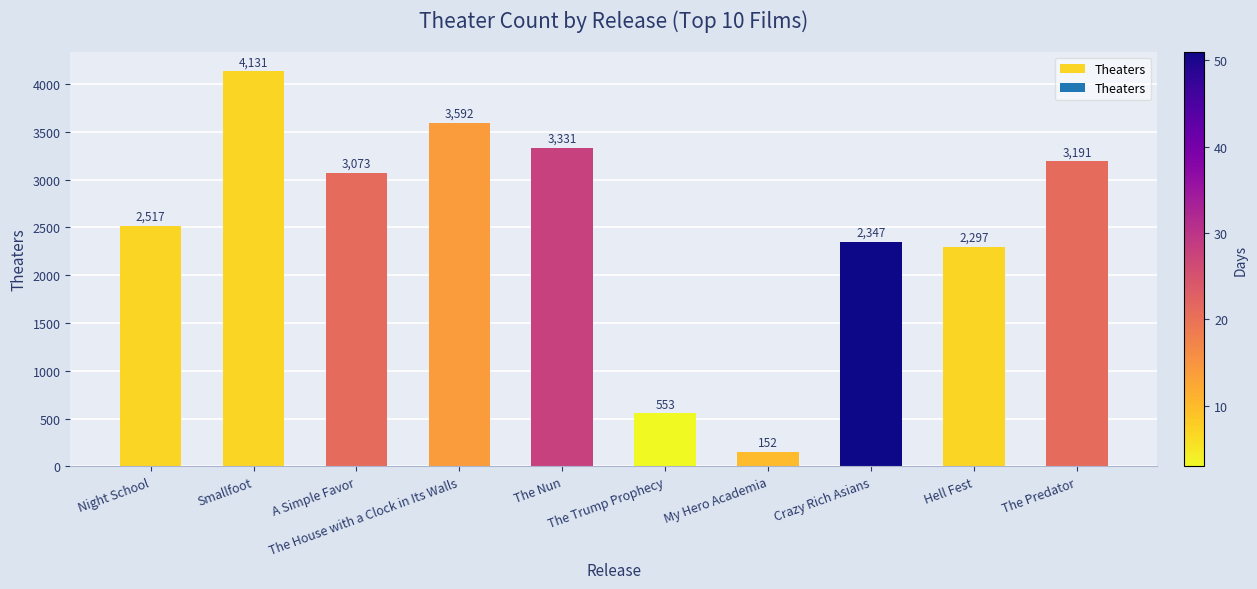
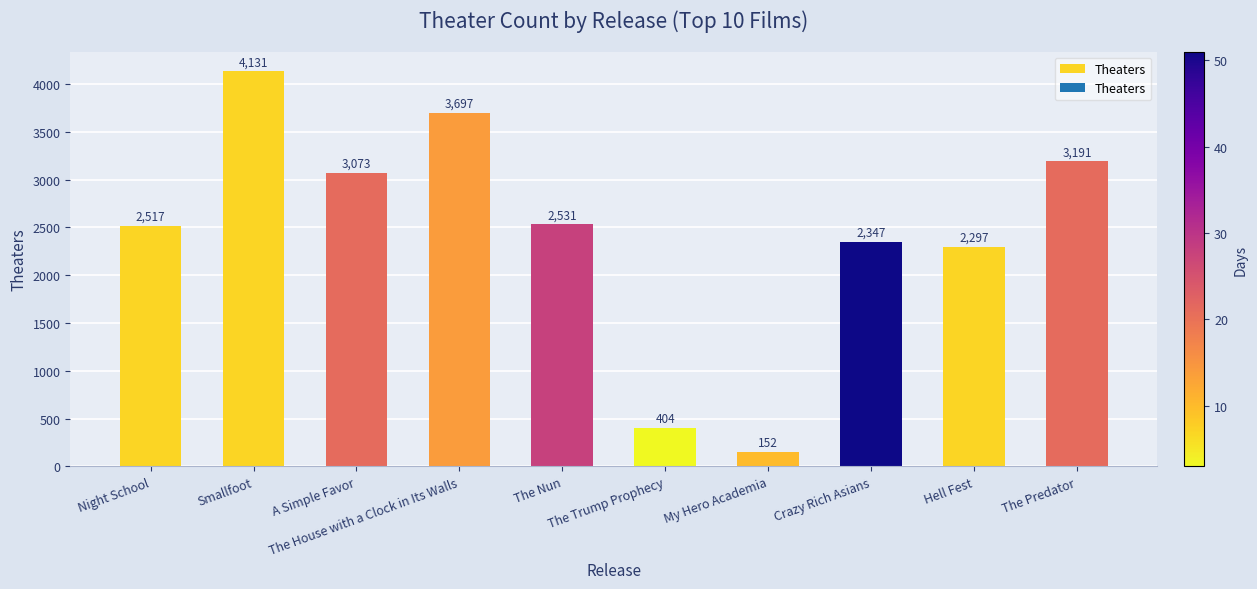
The House with a Clock in Its Walls: 3,592 -> 3,697
The Nun: 3,331 -> 2,531
The Trump Prophecy: 553 -> 404
